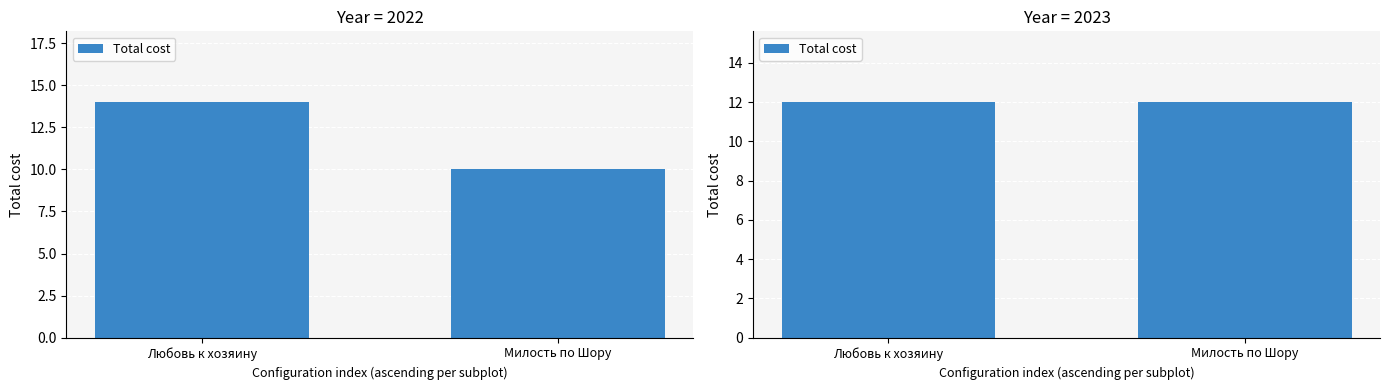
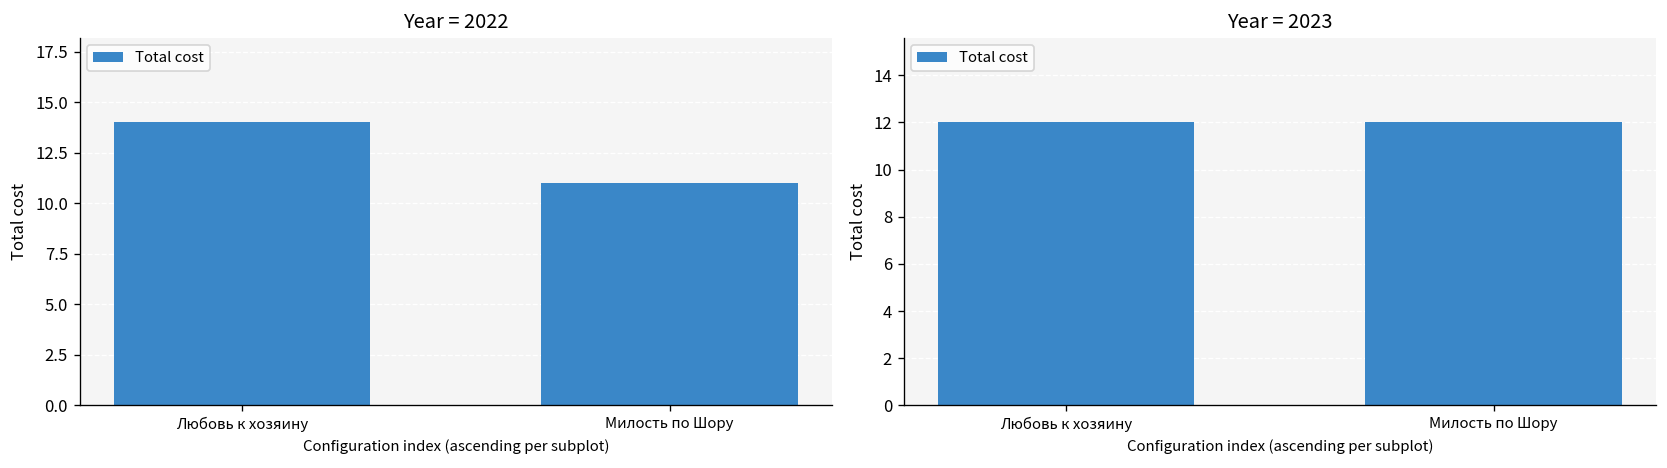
Year = 2022, Милость по Шору: 10 -> 11
